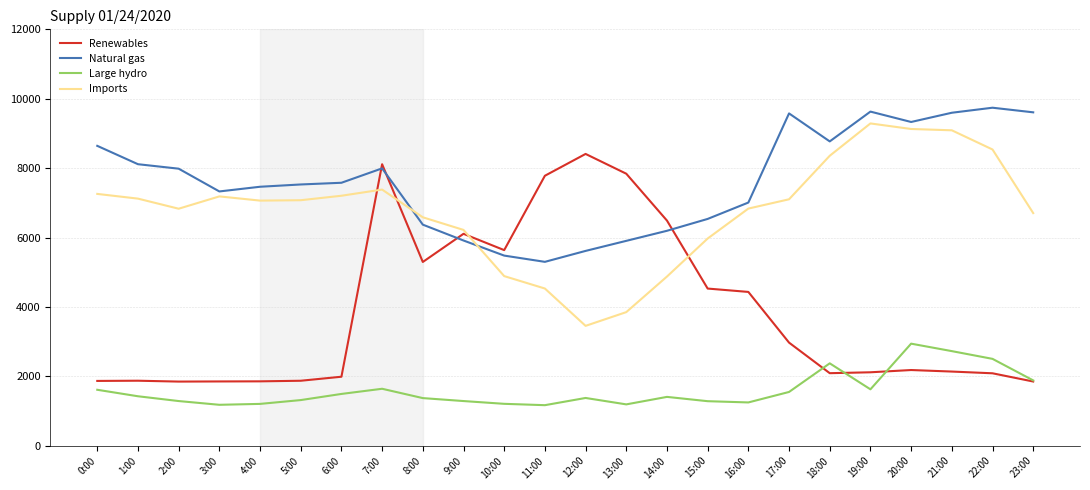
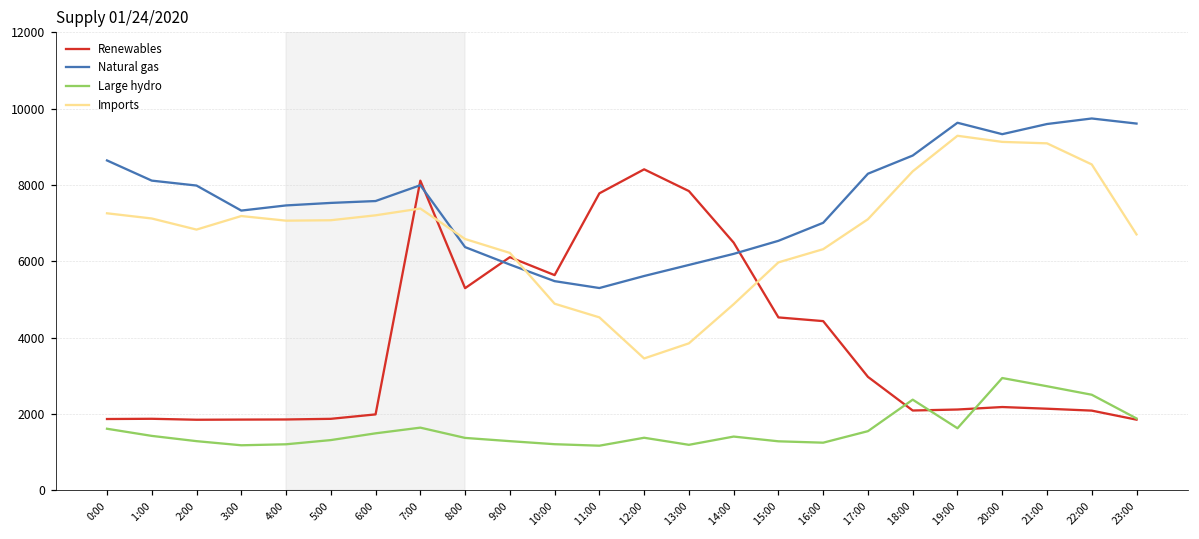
Imports, 16:00: 6800 -> 6300
Natural gas, 17:00: 9600 -> 8300
